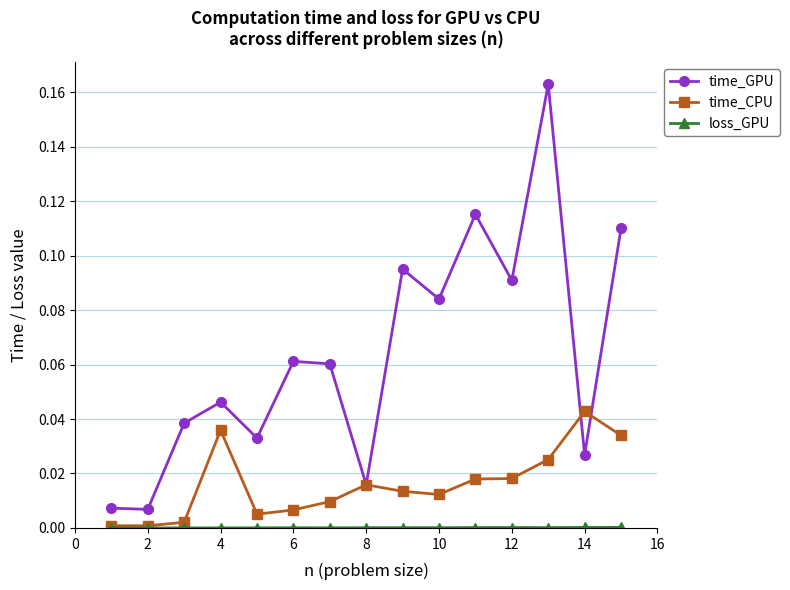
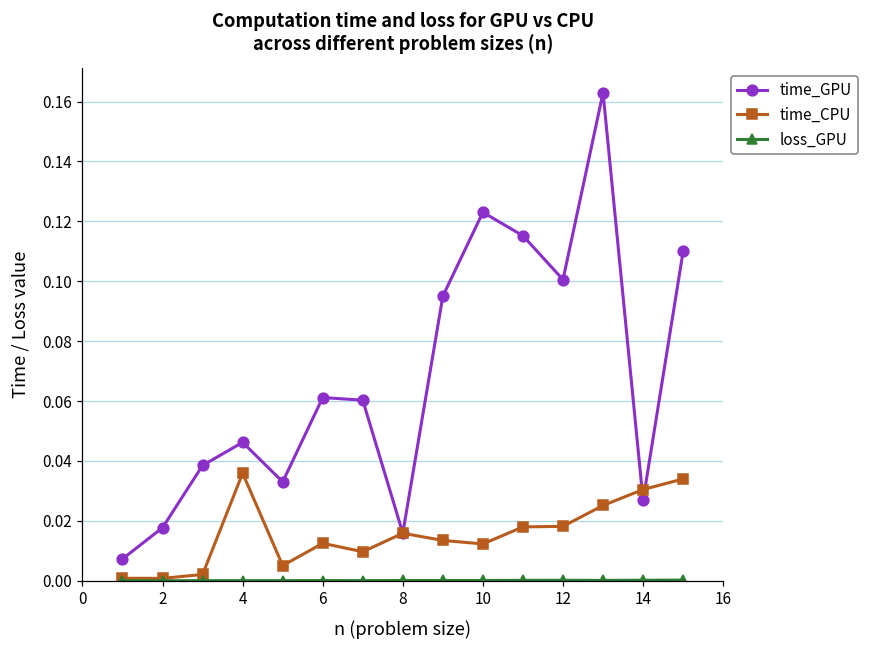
time_GPU, 2: 0.007 -> 0.018
time_CPU, 6: 0.007 -> 0.013
time_GPU, 10: 0.084 -> 0.123
time_GPU, 12: 0.091 -> 0.101
time_CPU, 14: 0.043 -> 0.030
